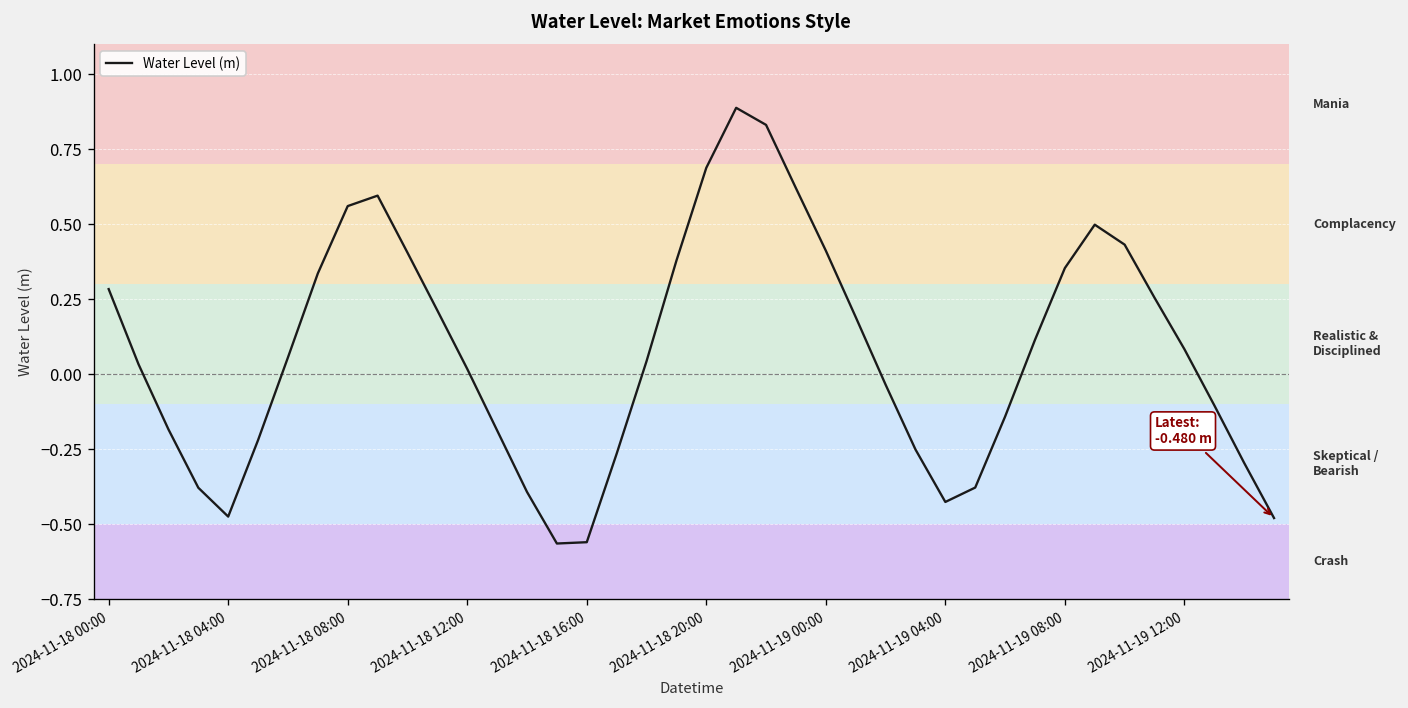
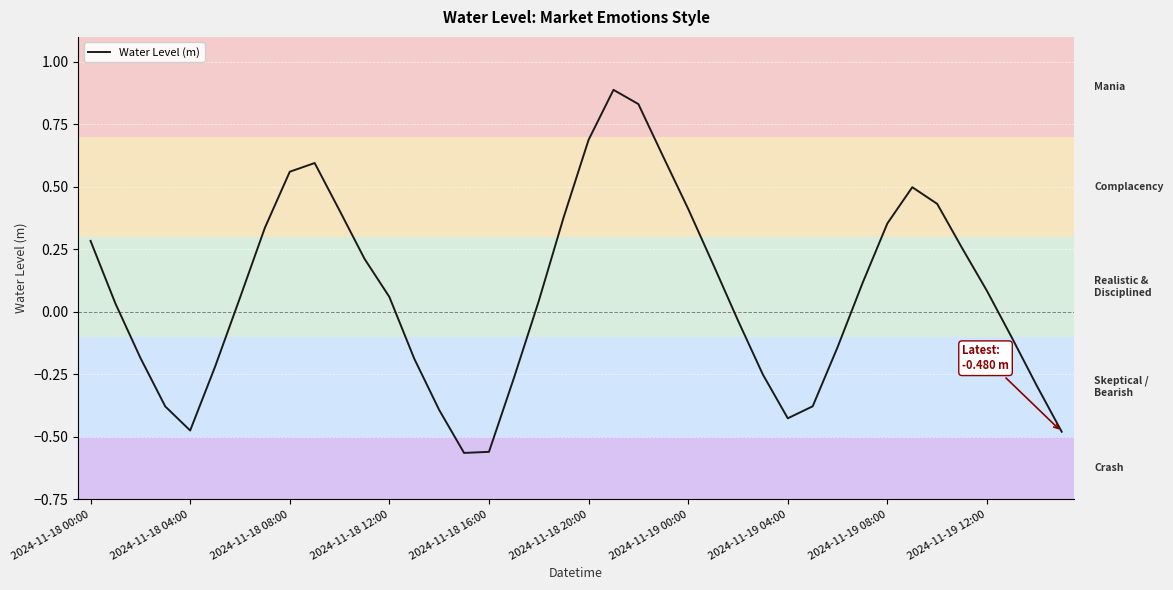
2024-11-18 12:00: 0.02 -> 0.06
